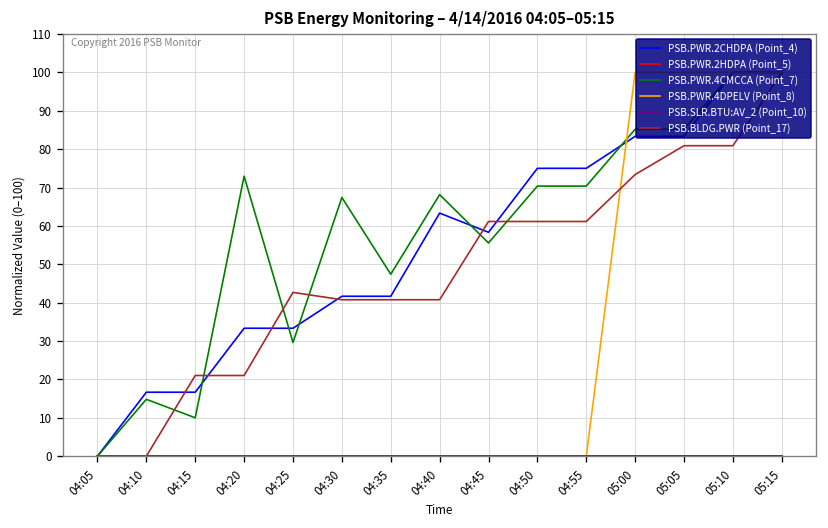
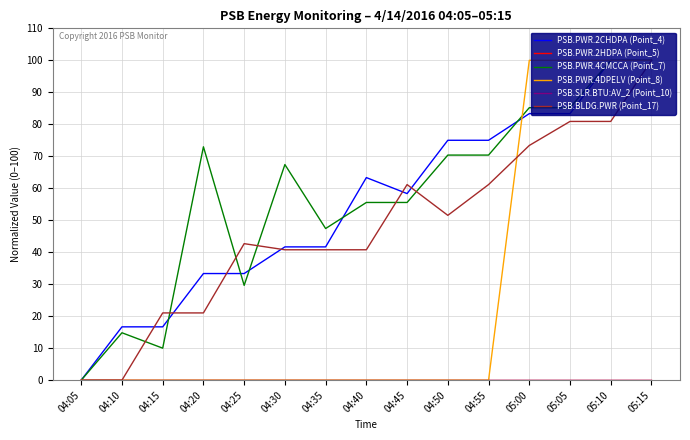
PSB.PWR.4CMCCA (Point_7), 04:40: 68 -> 56
PSB.BLDG.PWR (Point_17), 04:50: 61 -> 52
